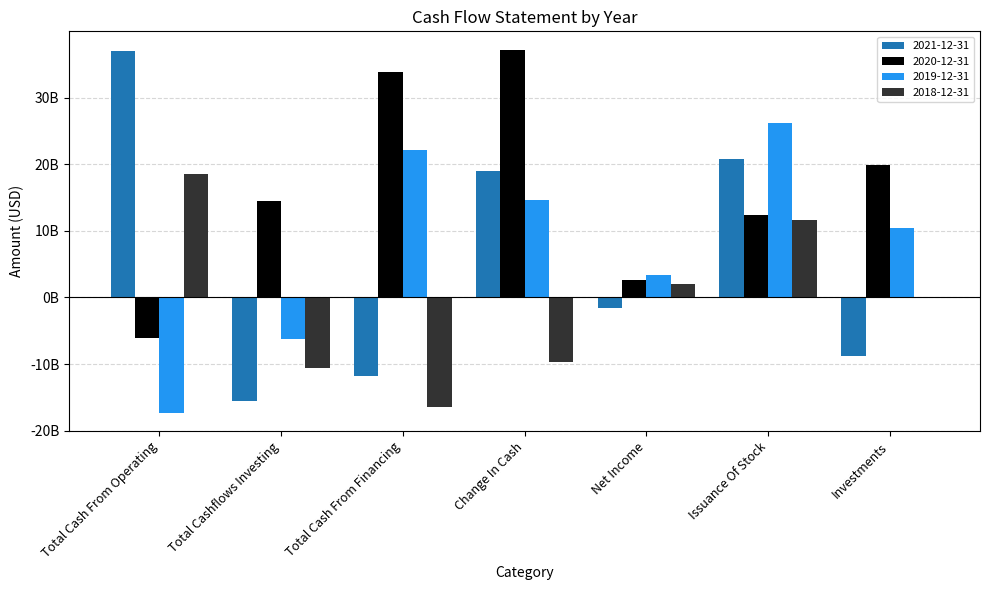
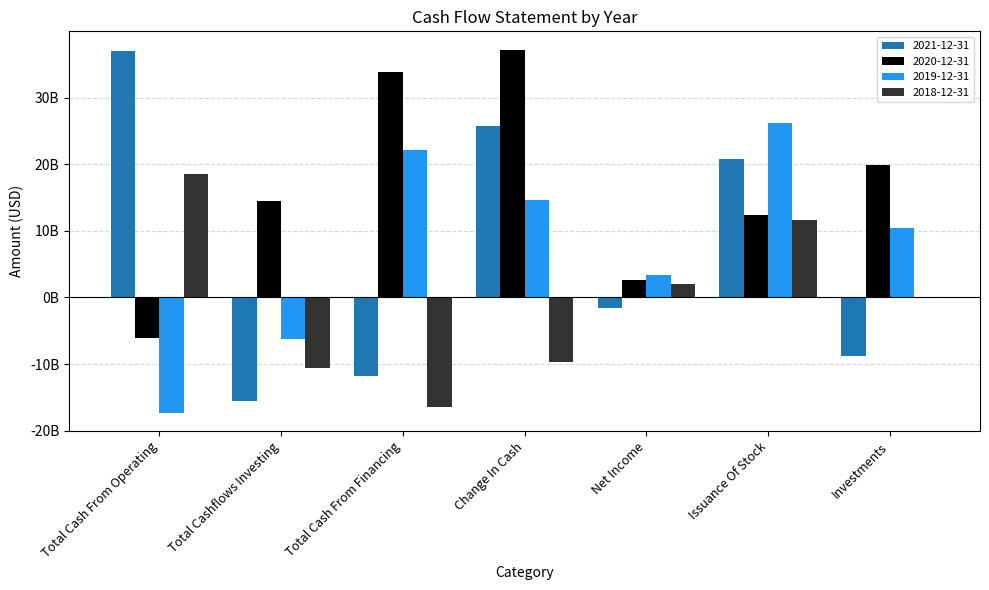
2021-12-31, Change In Cash: 19000000000 -> 26000000000
